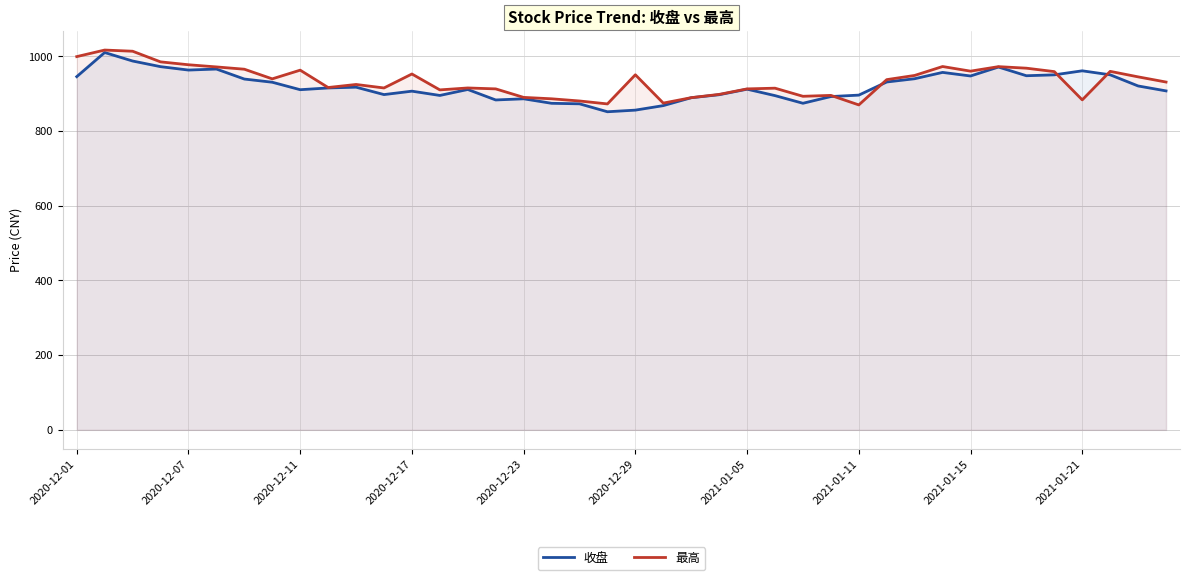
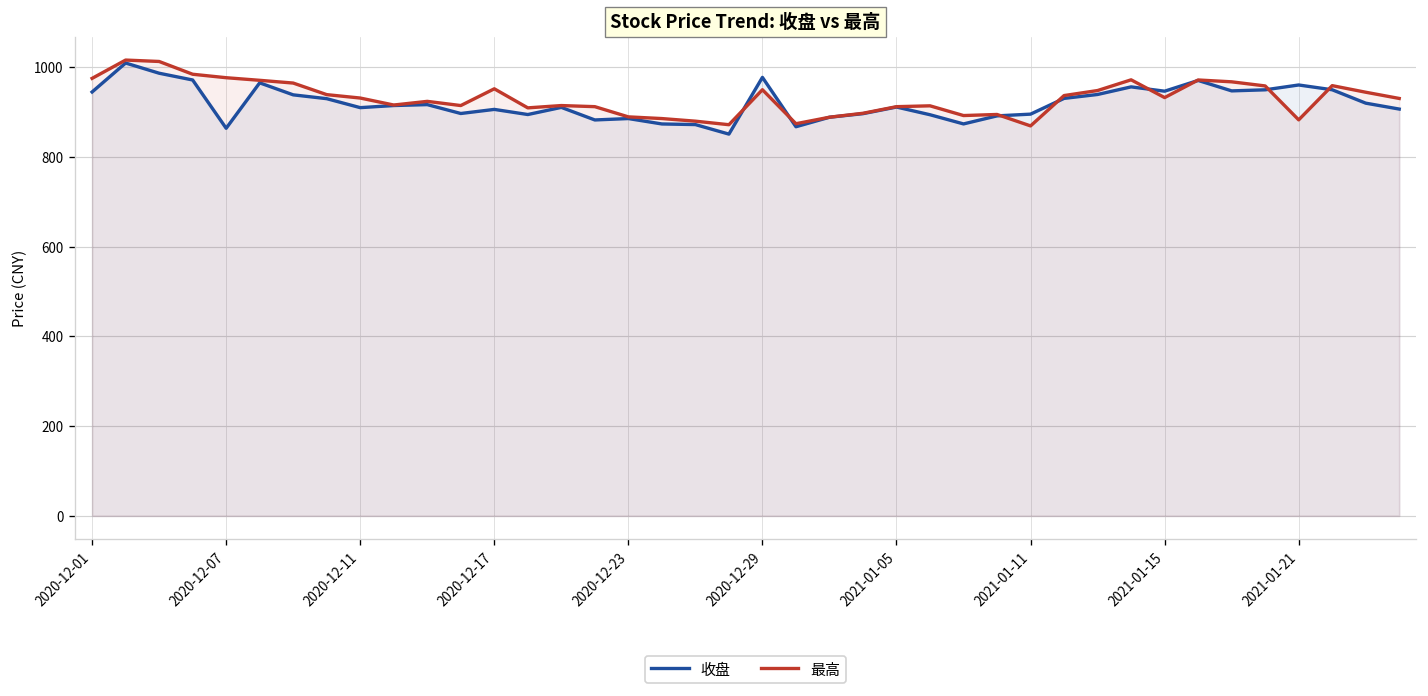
最高, 2020-12-01: 1000 -> 980
收盘, 2020-12-07: 960 -> 860
最高, 2020-12-11: 960 -> 930
收盘, 2020-12-29: 860 -> 980
最高, 2021-01-15: 960 -> 930
